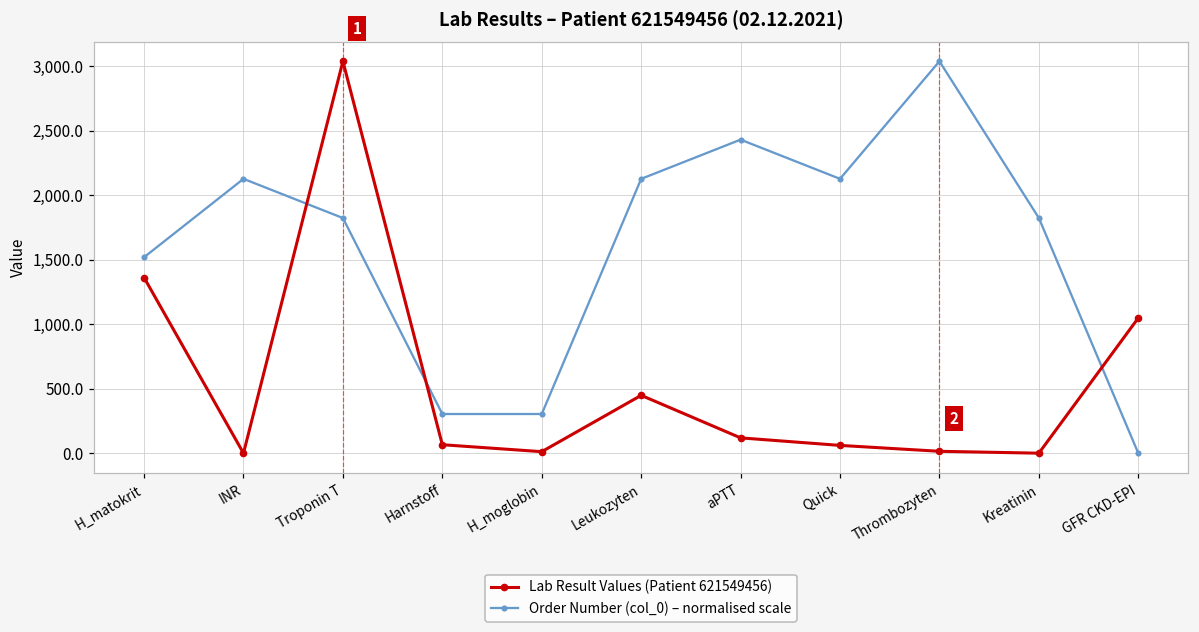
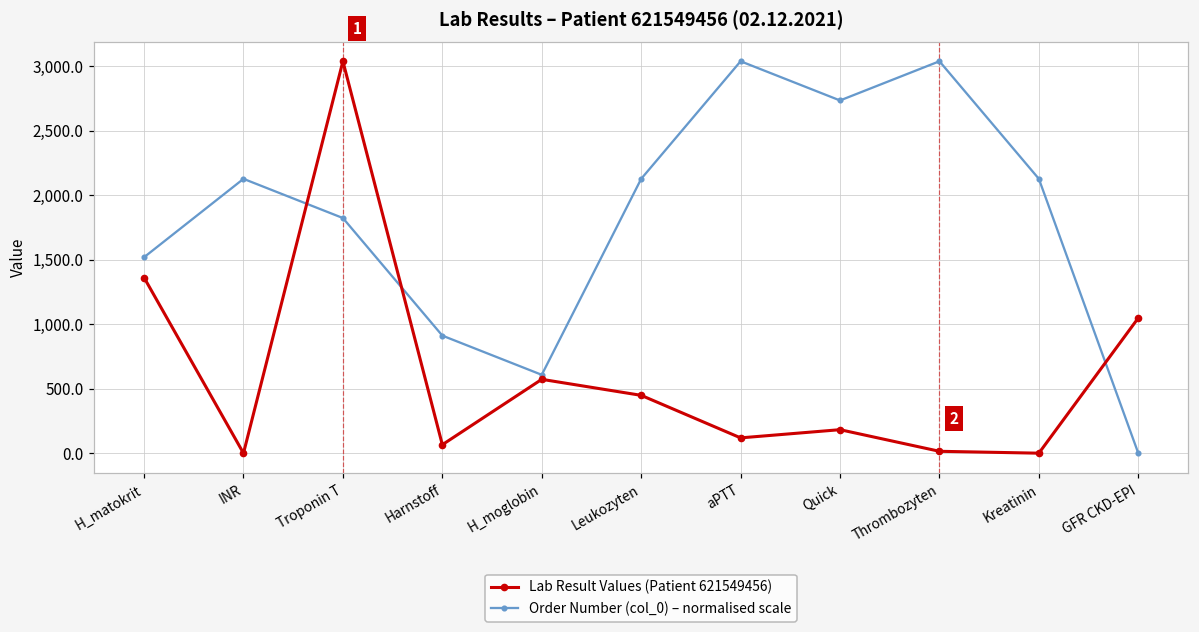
Order Number (col_0) – normalised scale, Harnstoff: 300 -> 910
Lab Result Values (Patient 621549456), H_moglobin: 10 -> 570
Order Number (col_0) – normalised scale, H_moglobin: 300 -> 610
Order Number (col_0) – normalised scale, aPTT: 2,430 -> 3,040
Lab Result Values (Patient 621549456), Quick: 60 -> 180
Order Number (col_0) – normalised scale, Quick: 2,130 -> 2,730
Order Number (col_0) – normalised scale, Kreatinin: 1,820 -> 2,130
